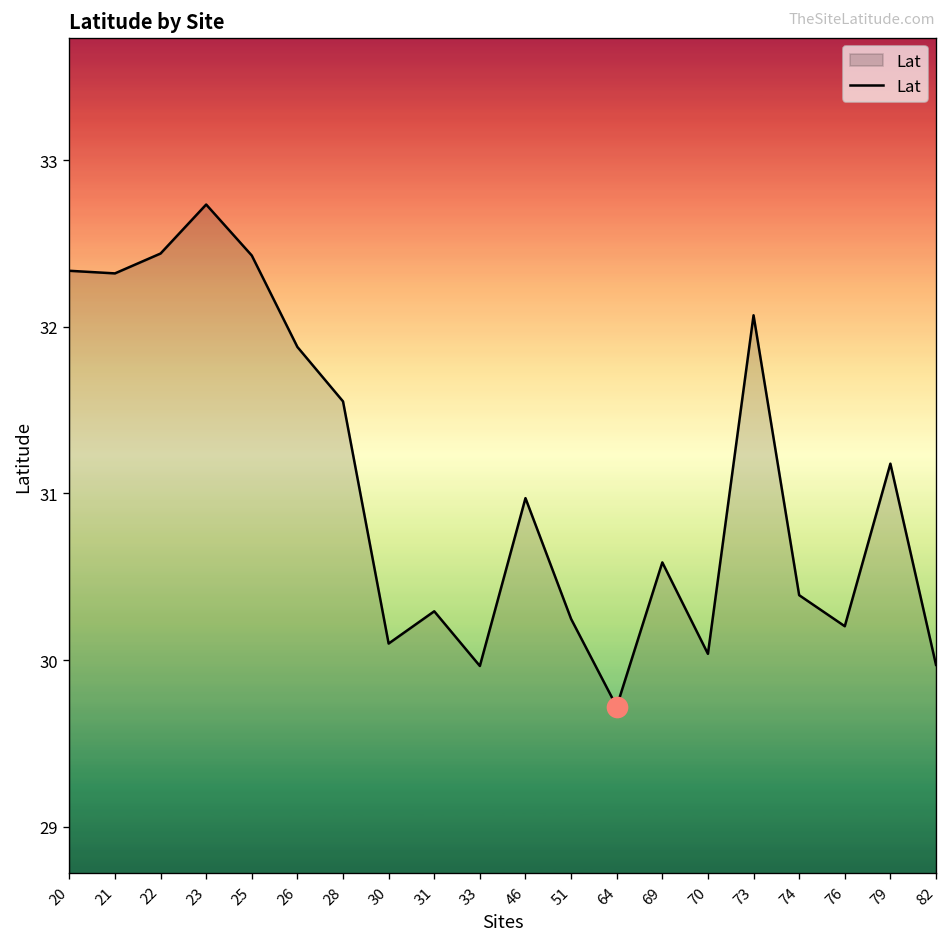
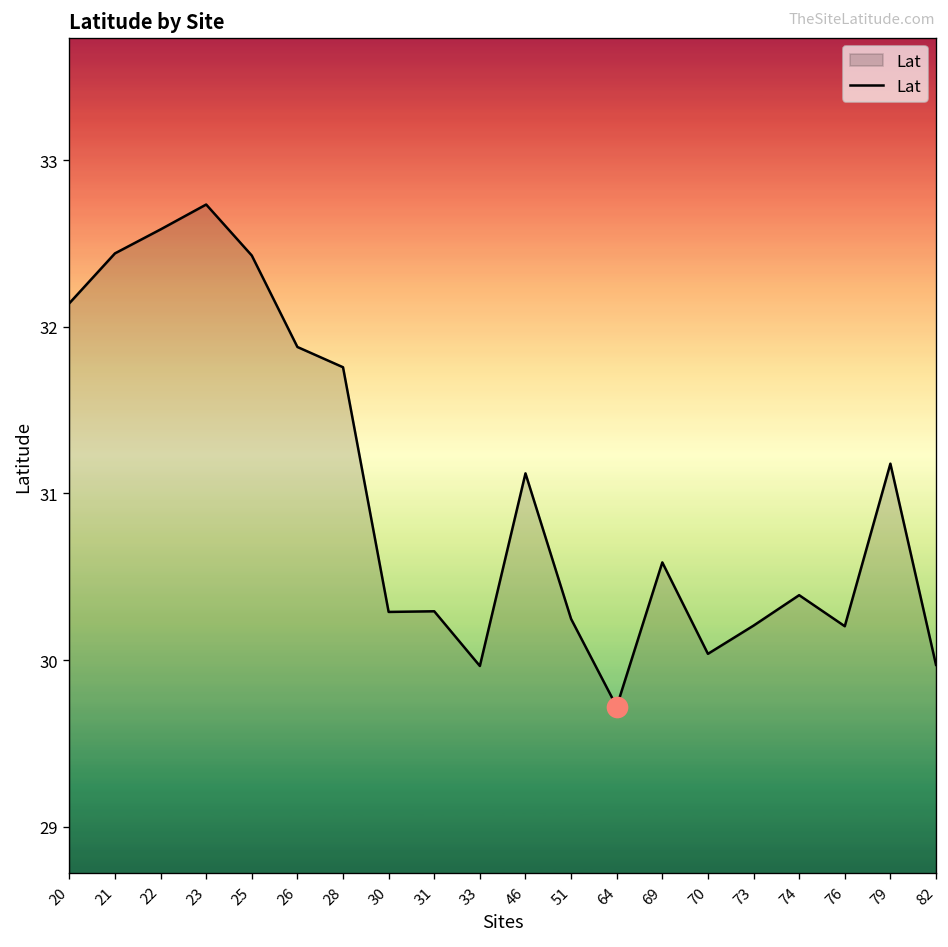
Lat, 20: 32.34 -> 32.14
Lat, 21: 32.32 -> 32.44
Lat, 22: 32.44 -> 32.58
Lat, 28: 31.55 -> 31.76
Lat, 30: 30.10 -> 30.29
Lat, 46: 30.97 -> 31.12
Lat, 73: 32.07 -> 30.21
